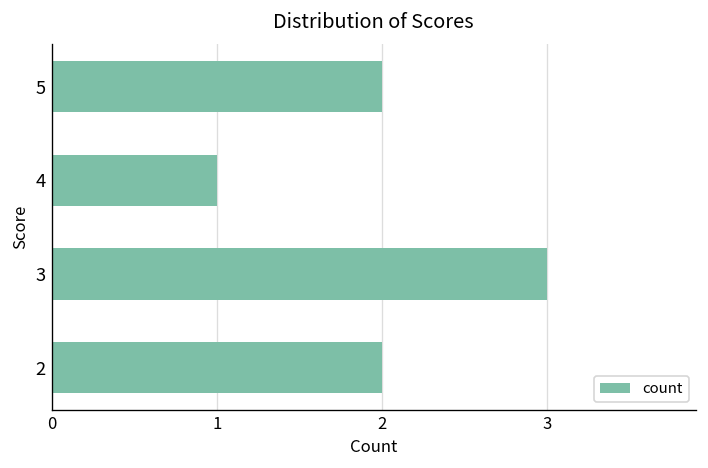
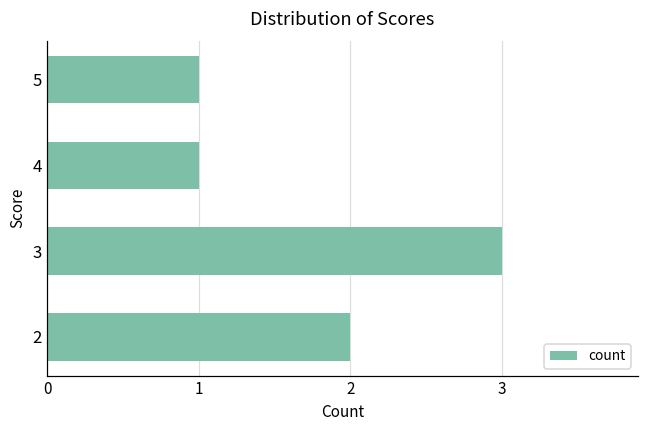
5: 2 -> 1
